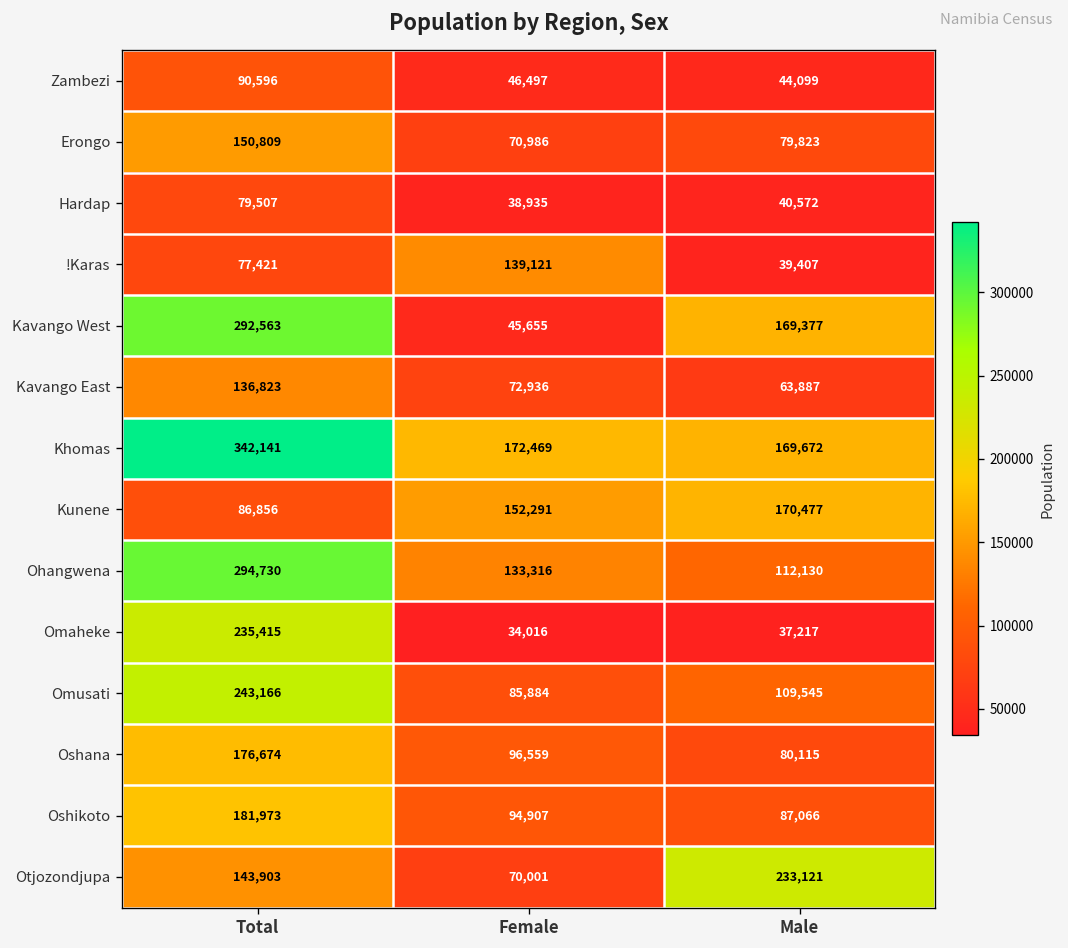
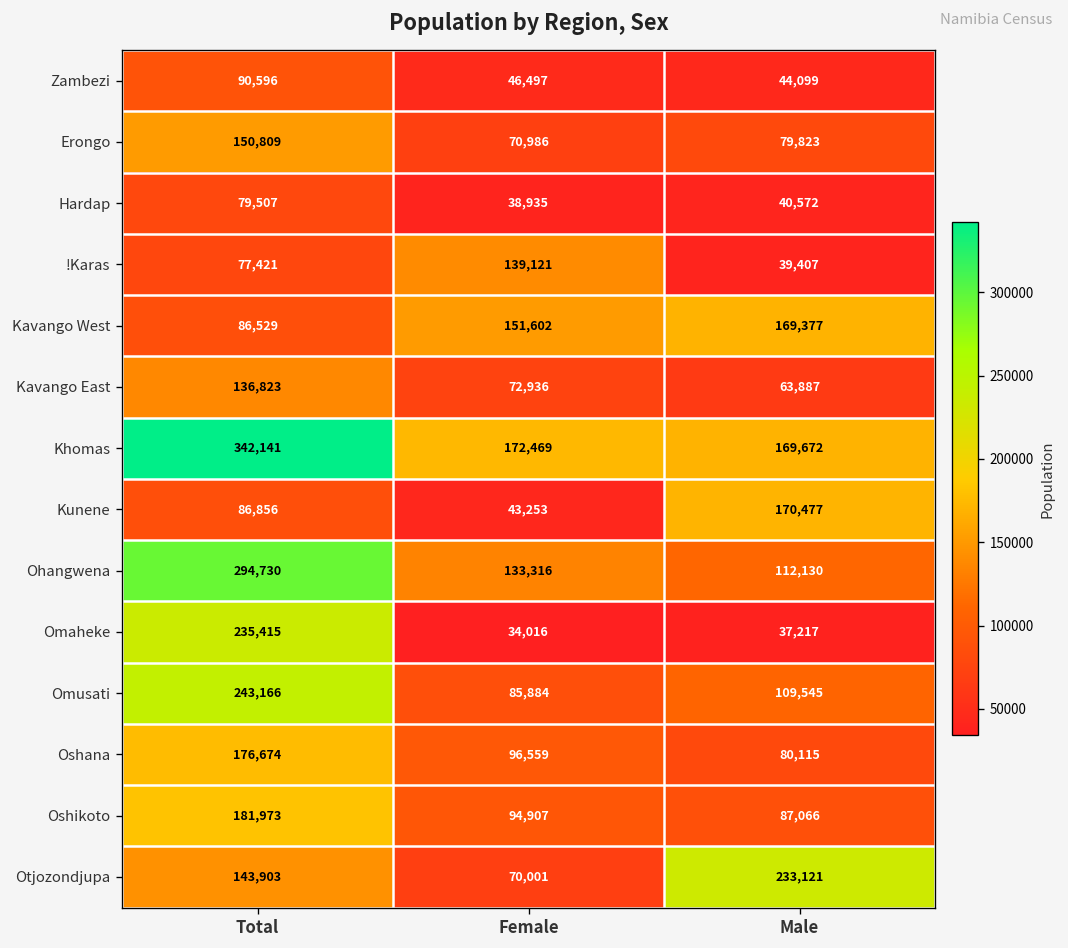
Kavango West, Total: 292,563 -> 86,529
Kavango West, Female: 45,655 -> 151,602
Kunene, Female: 152,291 -> 43,253
